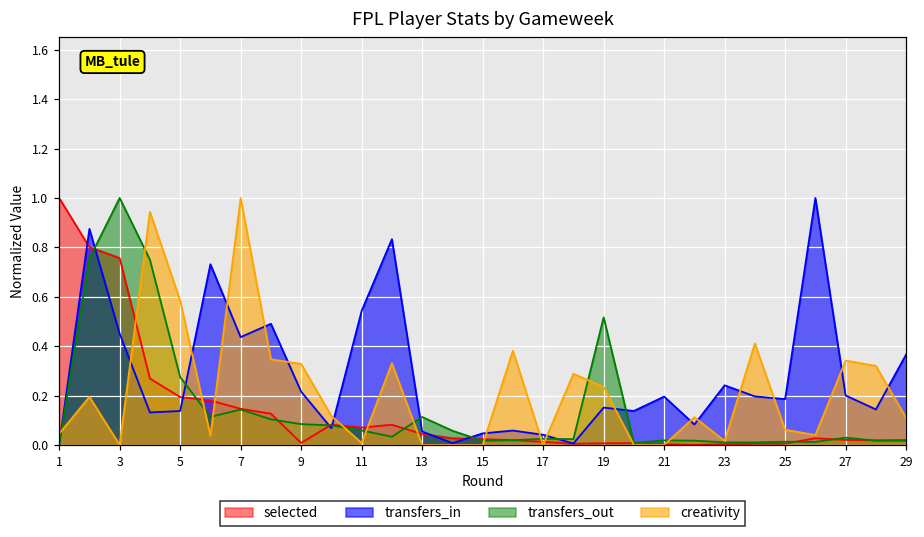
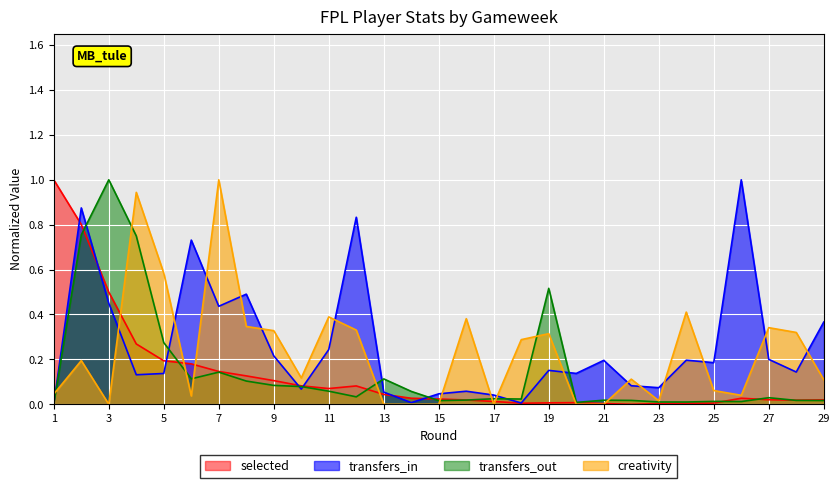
selected, 3: 0.76 -> 0.50
selected, 9: 0.01 -> 0.11
transfers_in, 11: 0.54 -> 0.24
creativity, 11: 0.01 -> 0.39
creativity, 19: 0.23 -> 0.31
transfers_in, 23: 0.24 -> 0.07
